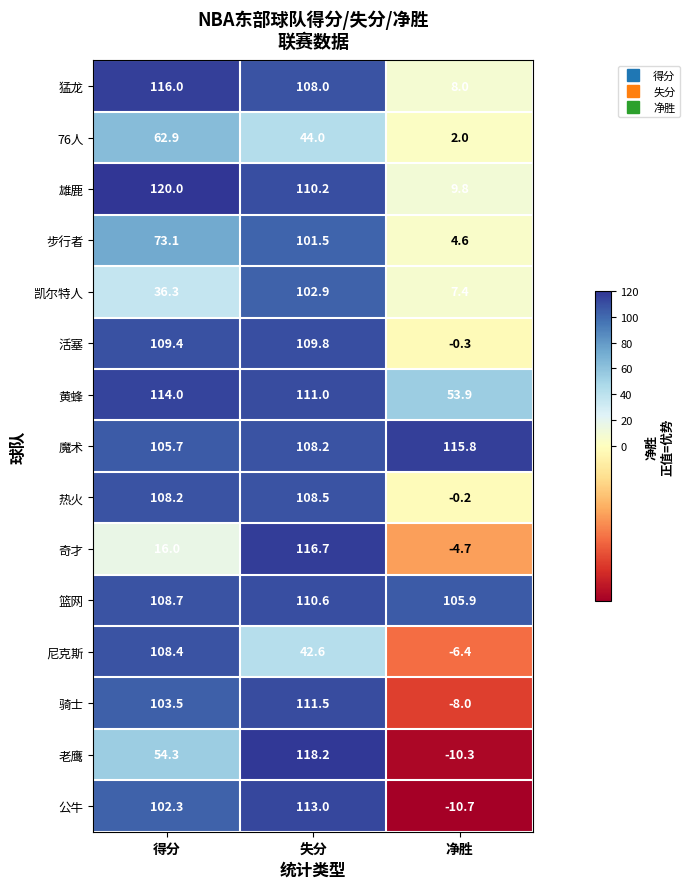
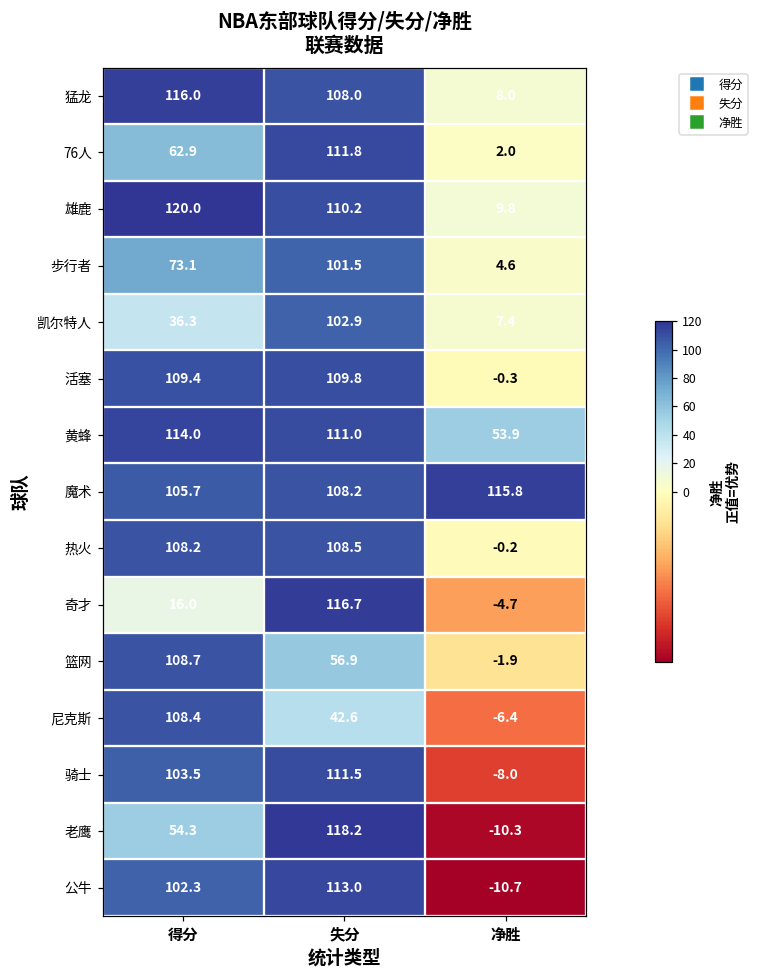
76人, 失分: 44.0 -> 111.8
篮网, 失分: 110.6 -> 56.9
篮网, 净胜: 105.9 -> -1.9
